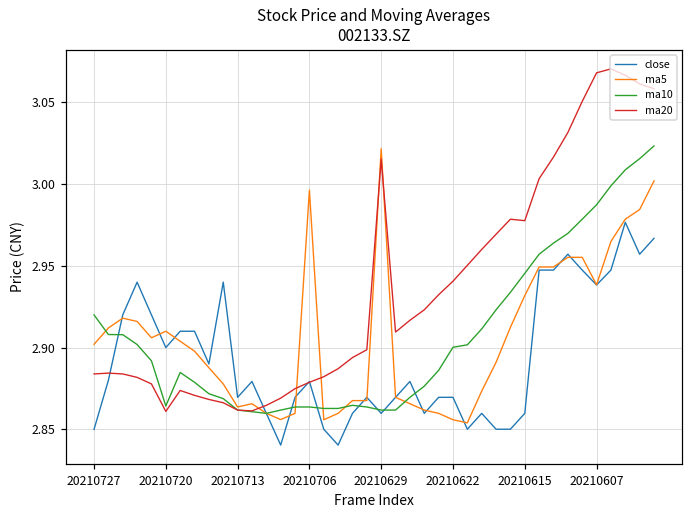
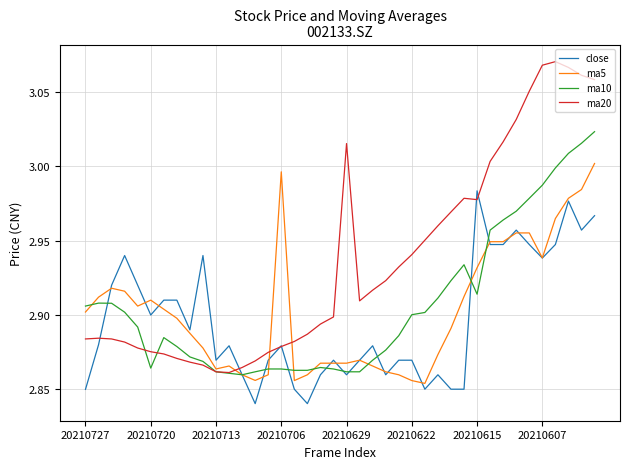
ma10, 20210727: 2.920 -> 2.906
ma20, 20210720: 2.861 -> 2.875
ma5, 20210629: 3.022 -> 2.868
close, 20210615: 2.860 -> 2.984
ma10, 20210615: 2.945 -> 2.914
